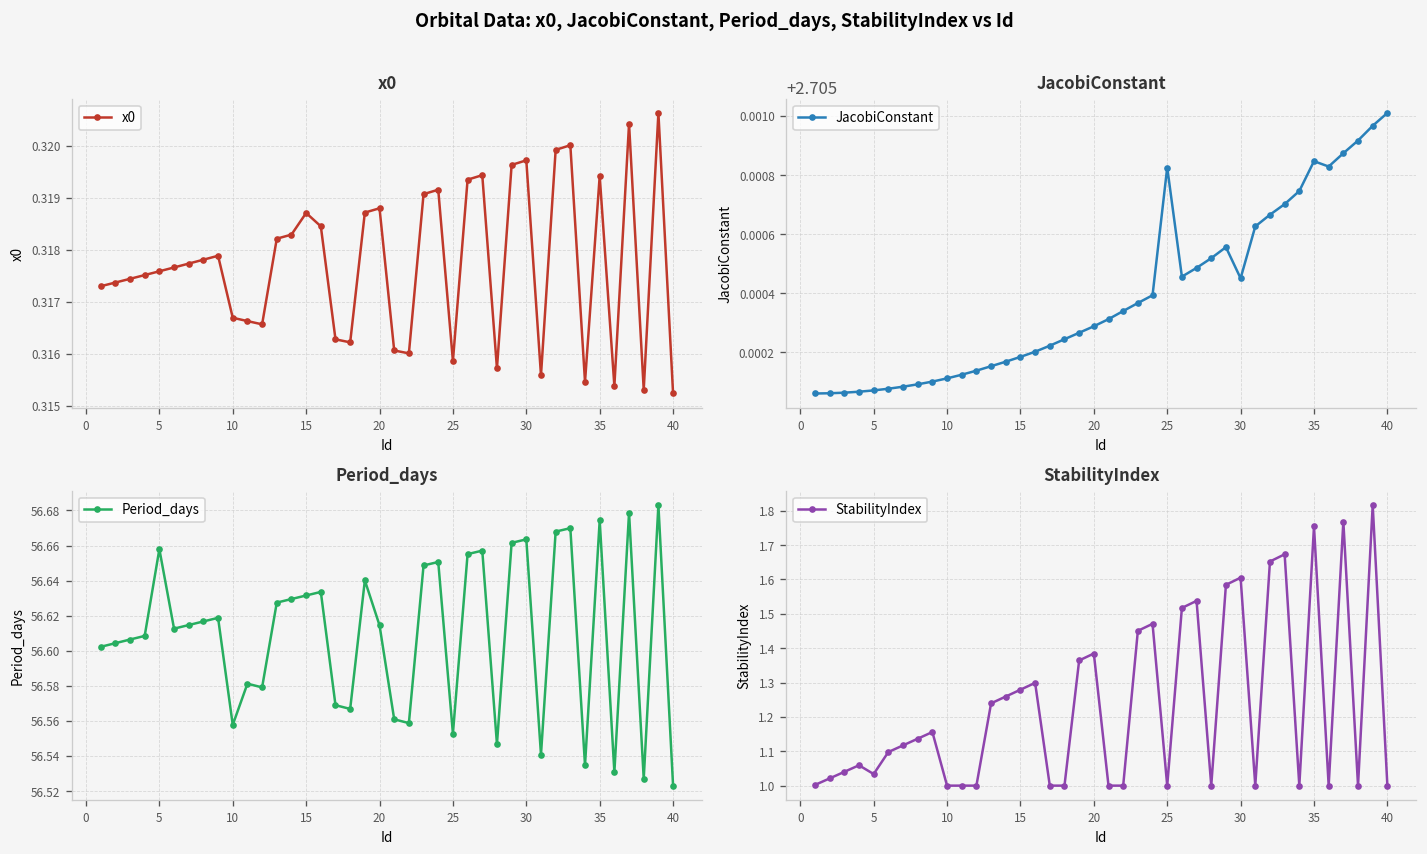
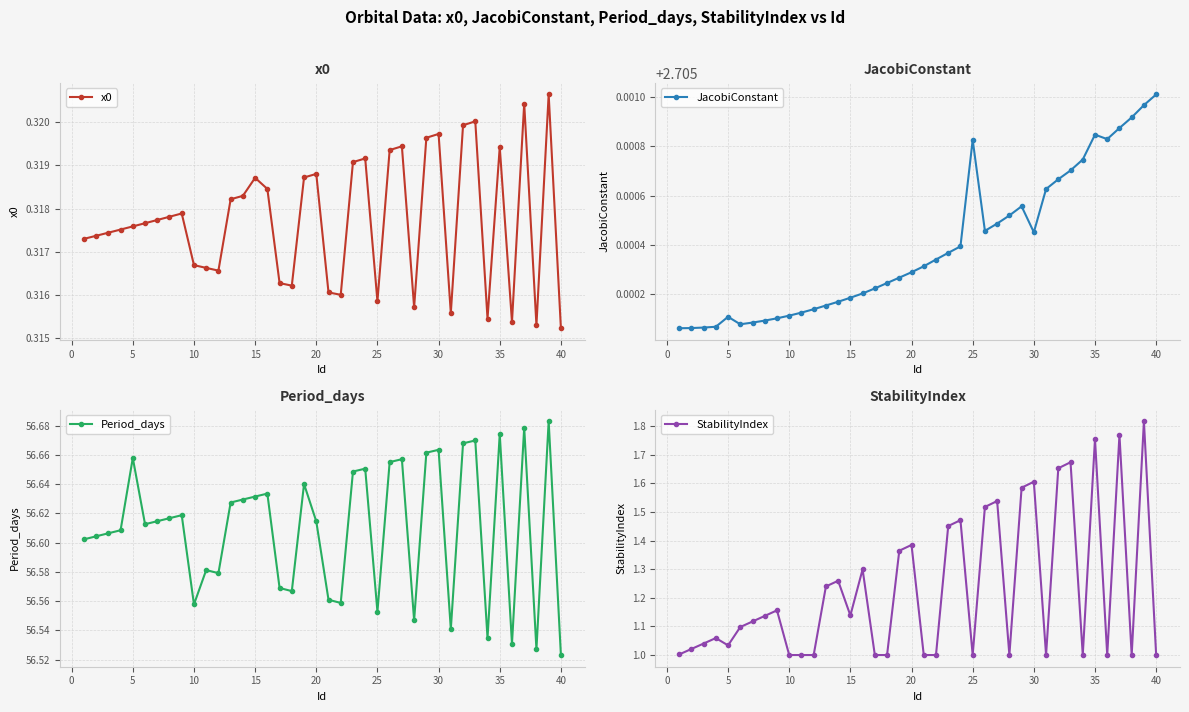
JacobiConstant, 5: 2.70507 -> 2.70511
StabilityIndex, 15: 1.28 -> 1.14
